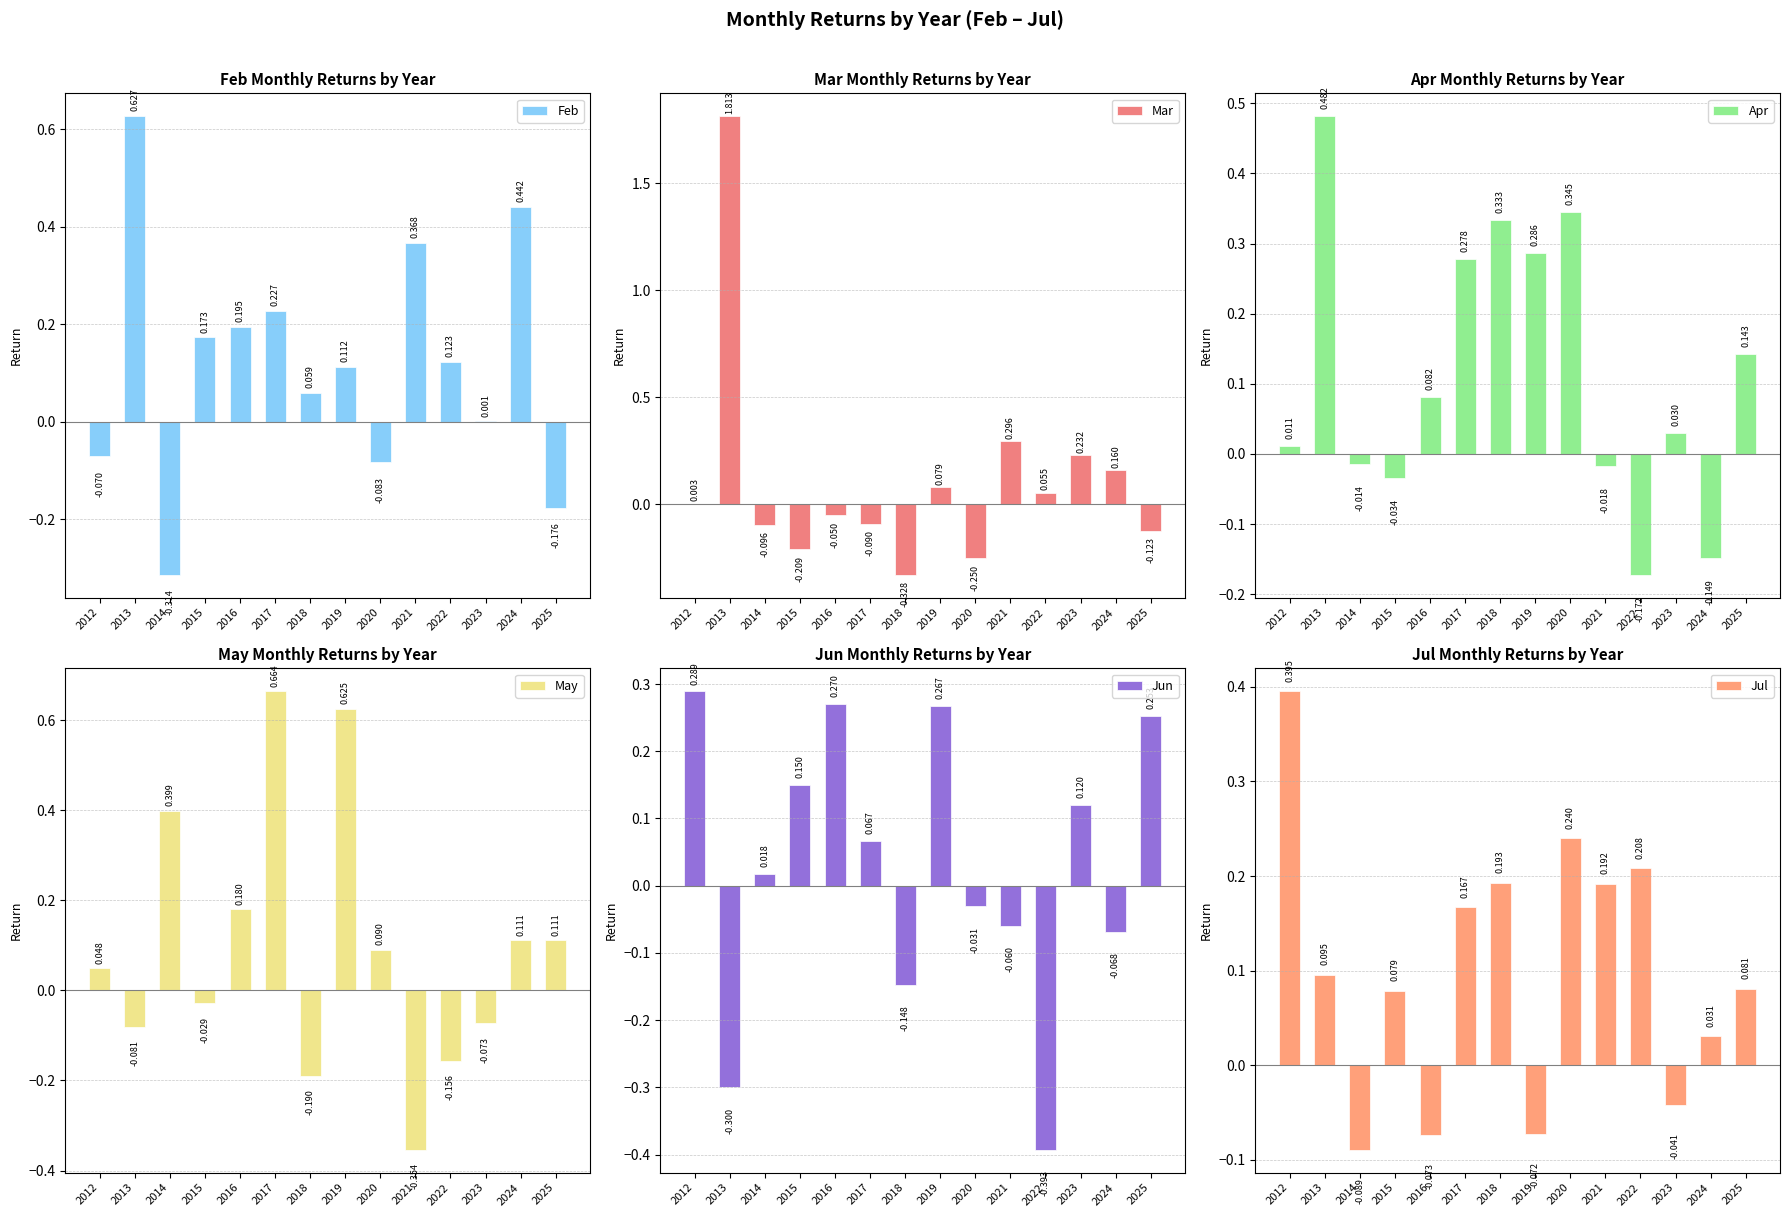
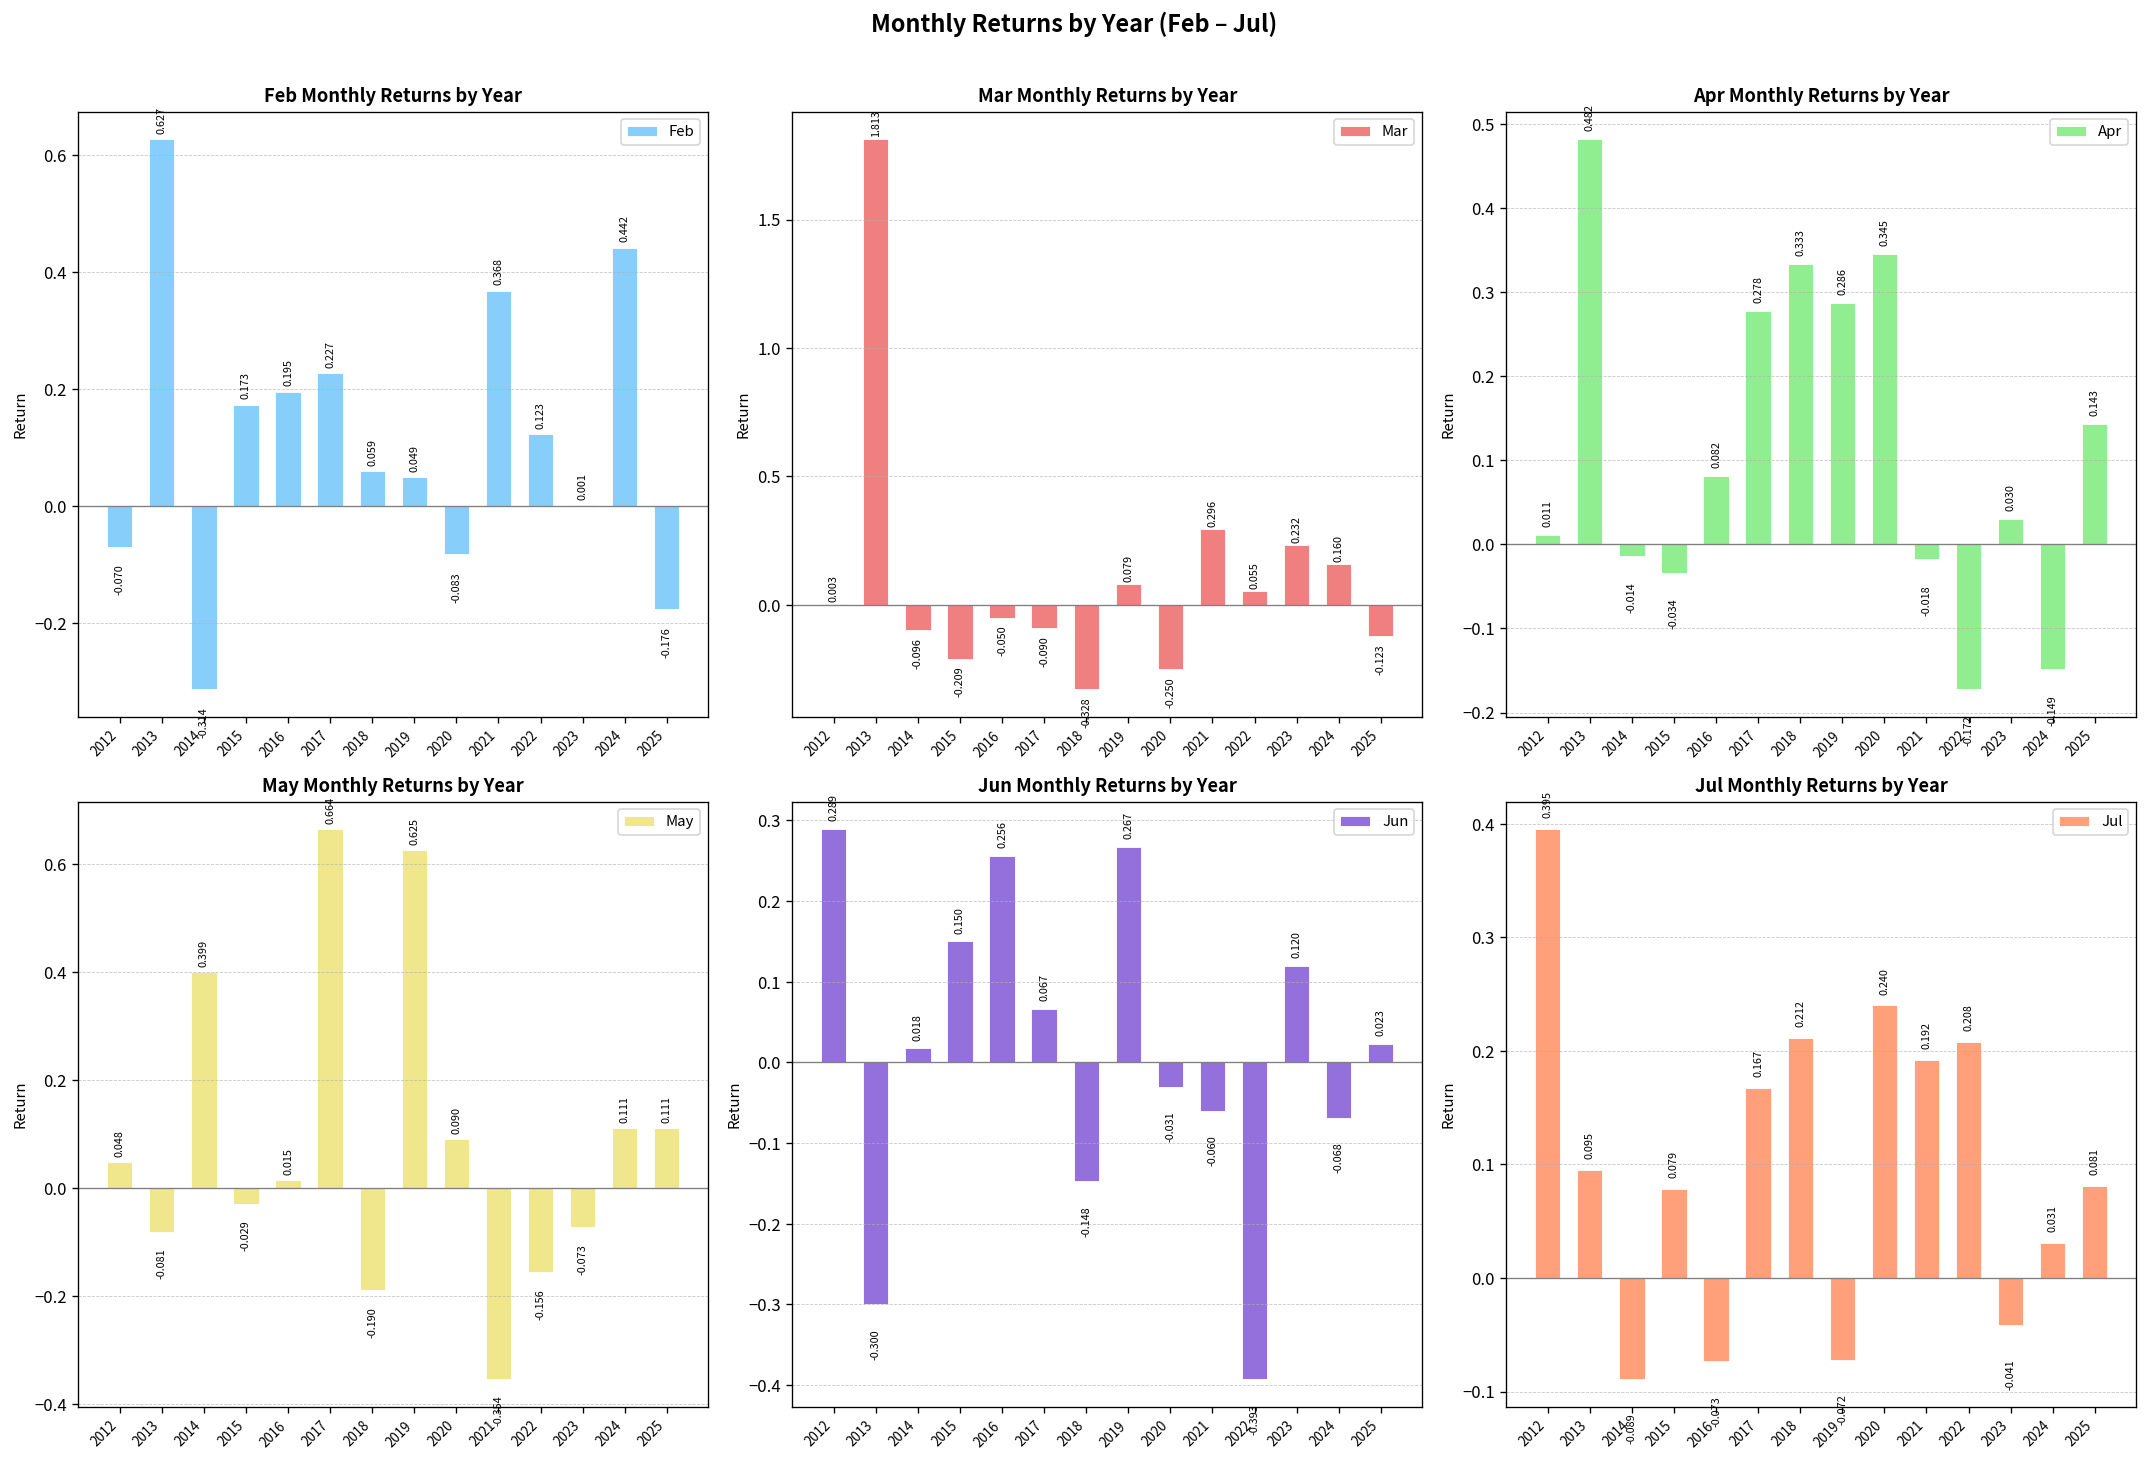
Feb Monthly Returns by Year, 2019: 0.112 -> 0.049
May Monthly Returns by Year, 2016: 0.180 -> 0.015
Jun Monthly Returns by Year, 2016: 0.270 -> 0.256
Jun Monthly Returns by Year, 2025: 0.25 -> 0.02
Jul Monthly Returns by Year, 2018: 0.193 -> 0.212
